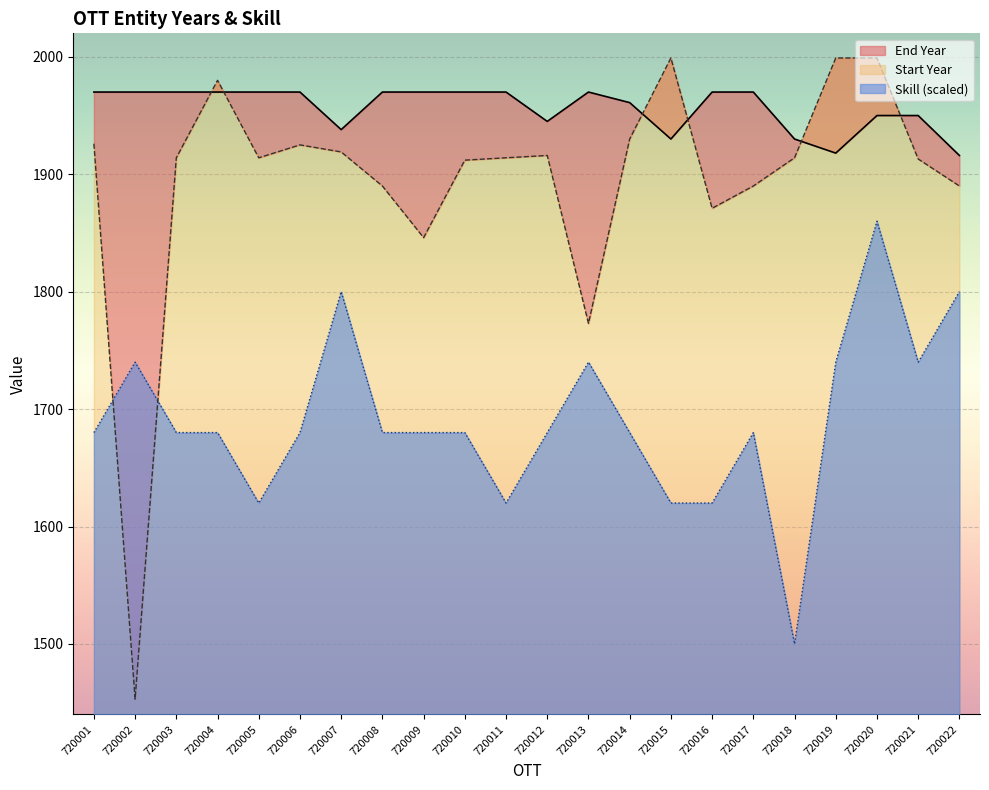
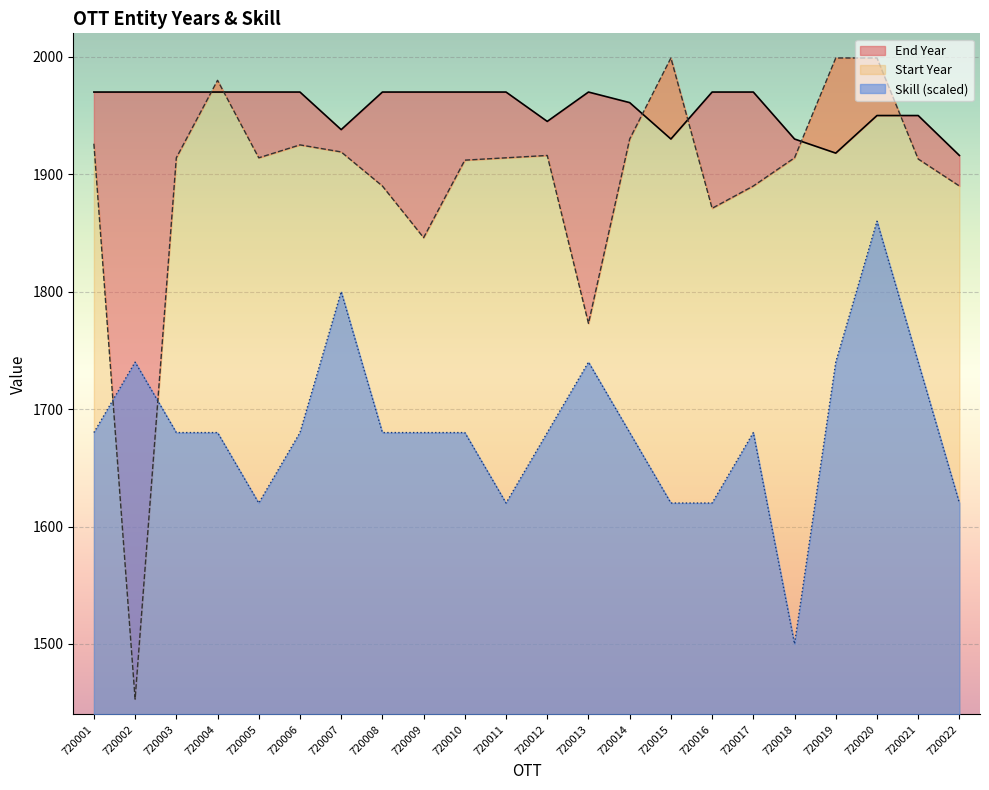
Skill (scaled), 720022: 1800 -> 1620
